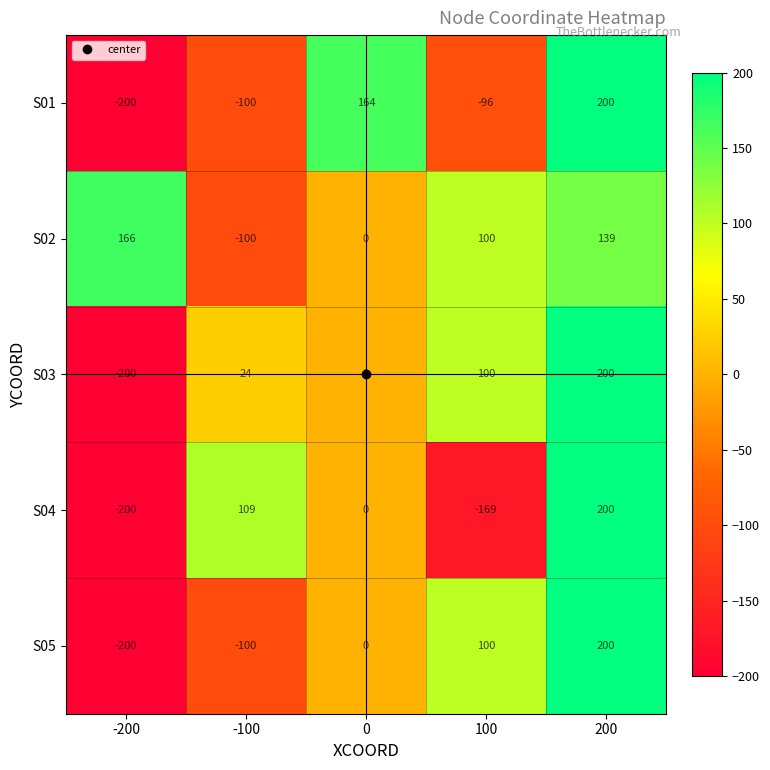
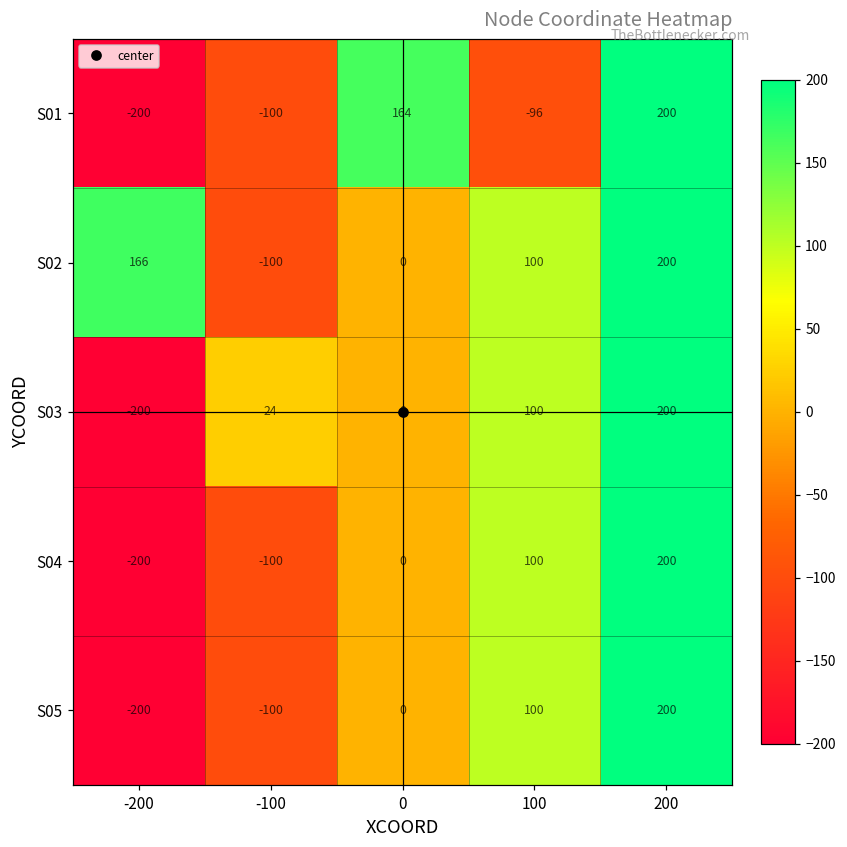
S02, 200: 139 -> 200
S04, -100: 109 -> -100
S04, 100: -169 -> 100
